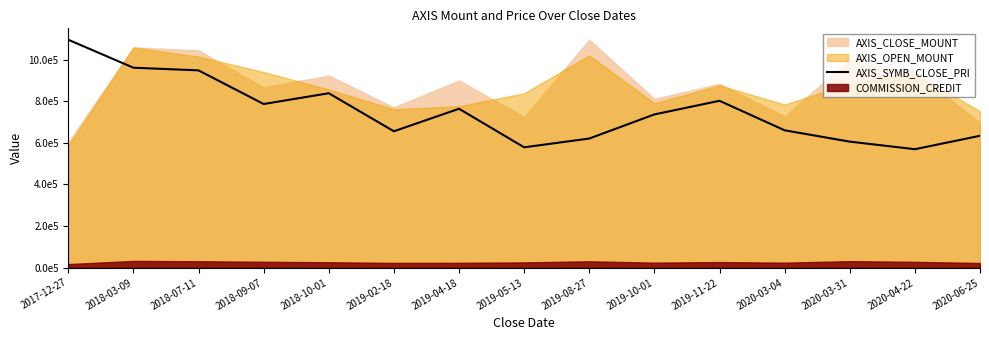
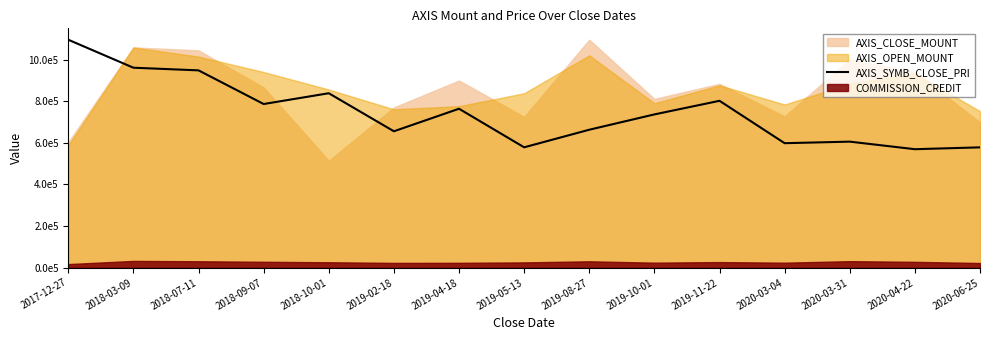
AXIS_CLOSE_MOUNT, 2018-10-01: 920000 -> 510000
AXIS_SYMB_CLOSE_PRI, 2019-08-27: 620000 -> 660000
AXIS_SYMB_CLOSE_PRI, 2020-03-04: 660000 -> 600000
AXIS_SYMB_CLOSE_PRI, 2020-06-25: 630000 -> 580000
